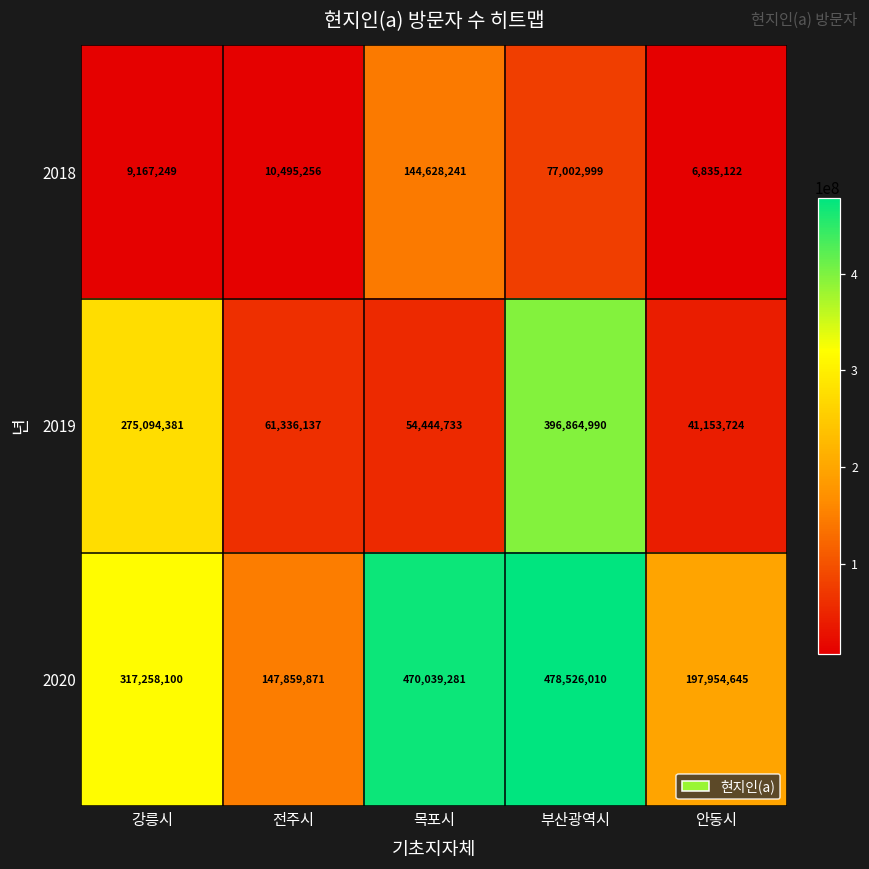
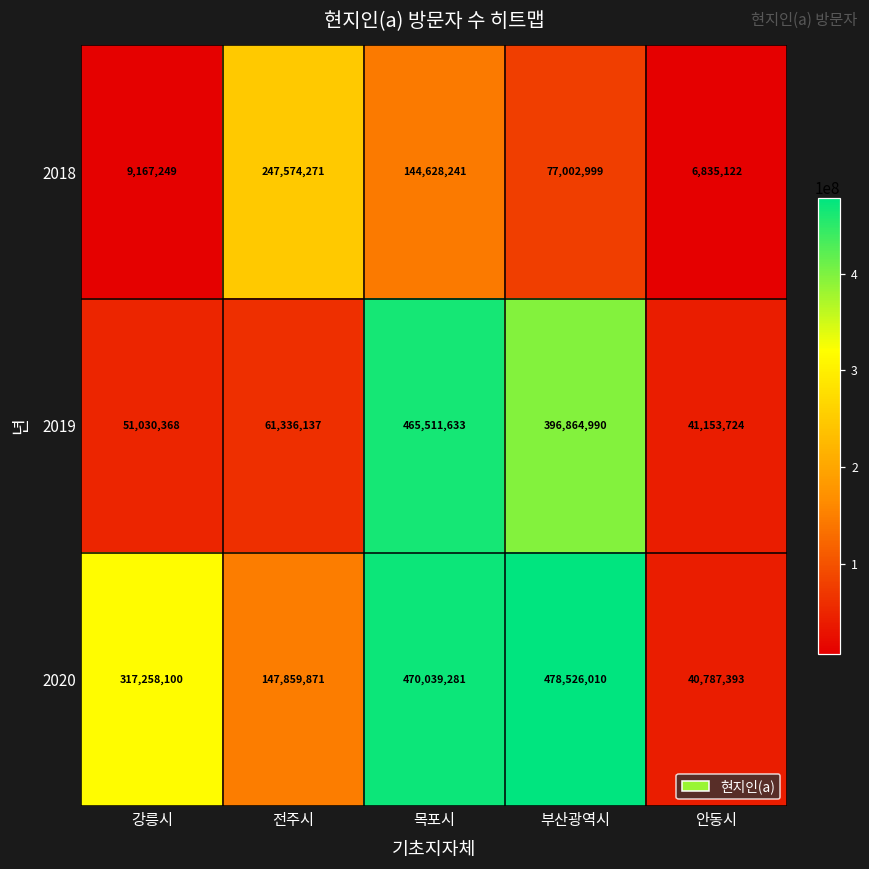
2018, 전주시: 10,495,256 -> 247,574,271
2019, 강릉시: 275,094,381 -> 51,030,368
2019, 목포시: 54,444,733 -> 465,511,633
2020, 안동시: 197,954,645 -> 40,787,393
